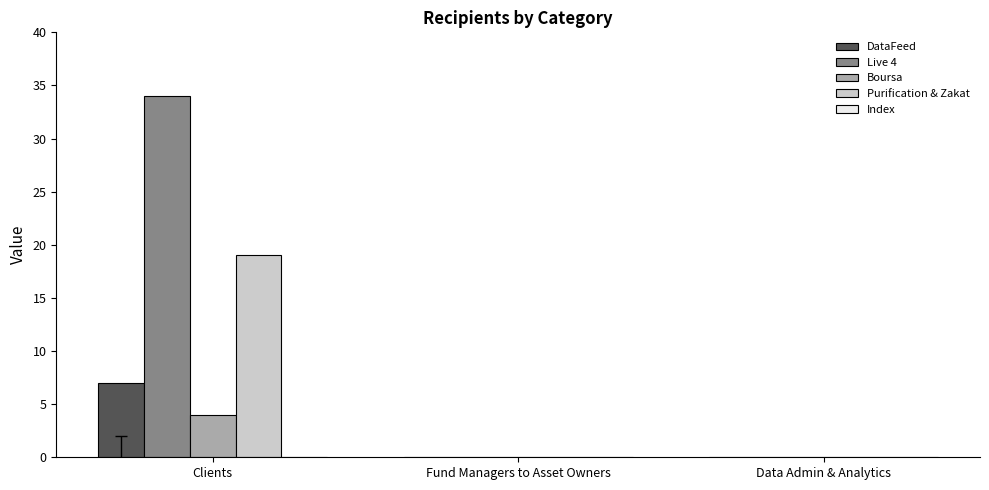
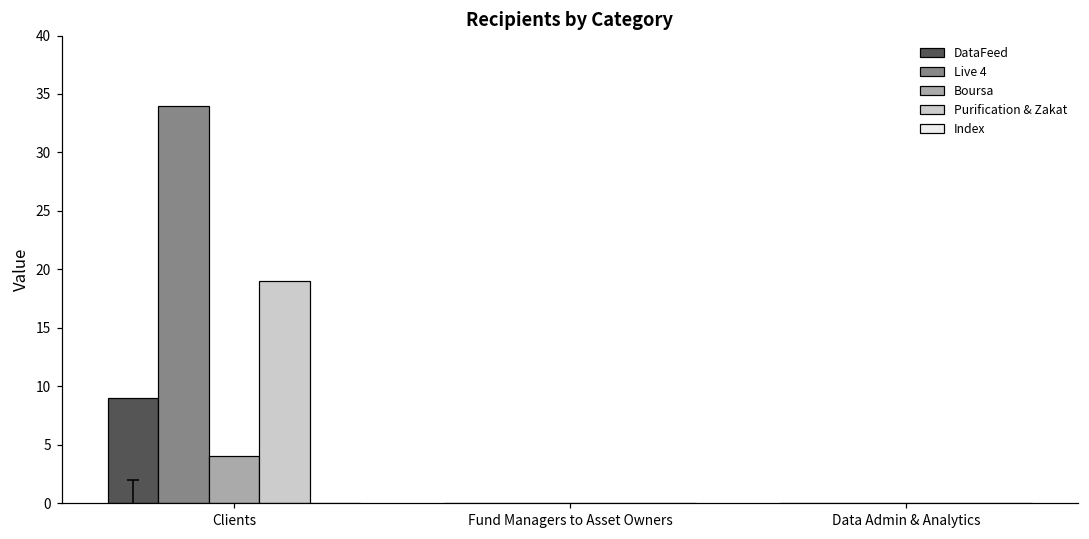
DataFeed, Clients: 7 -> 9
